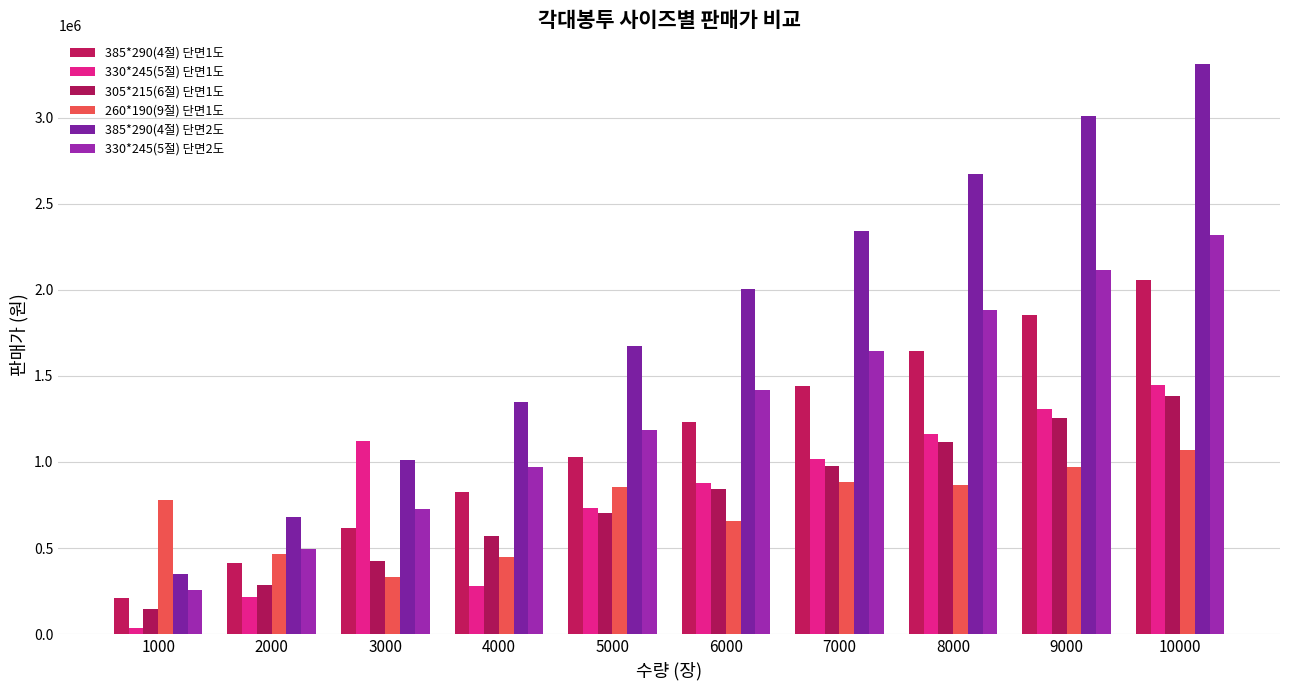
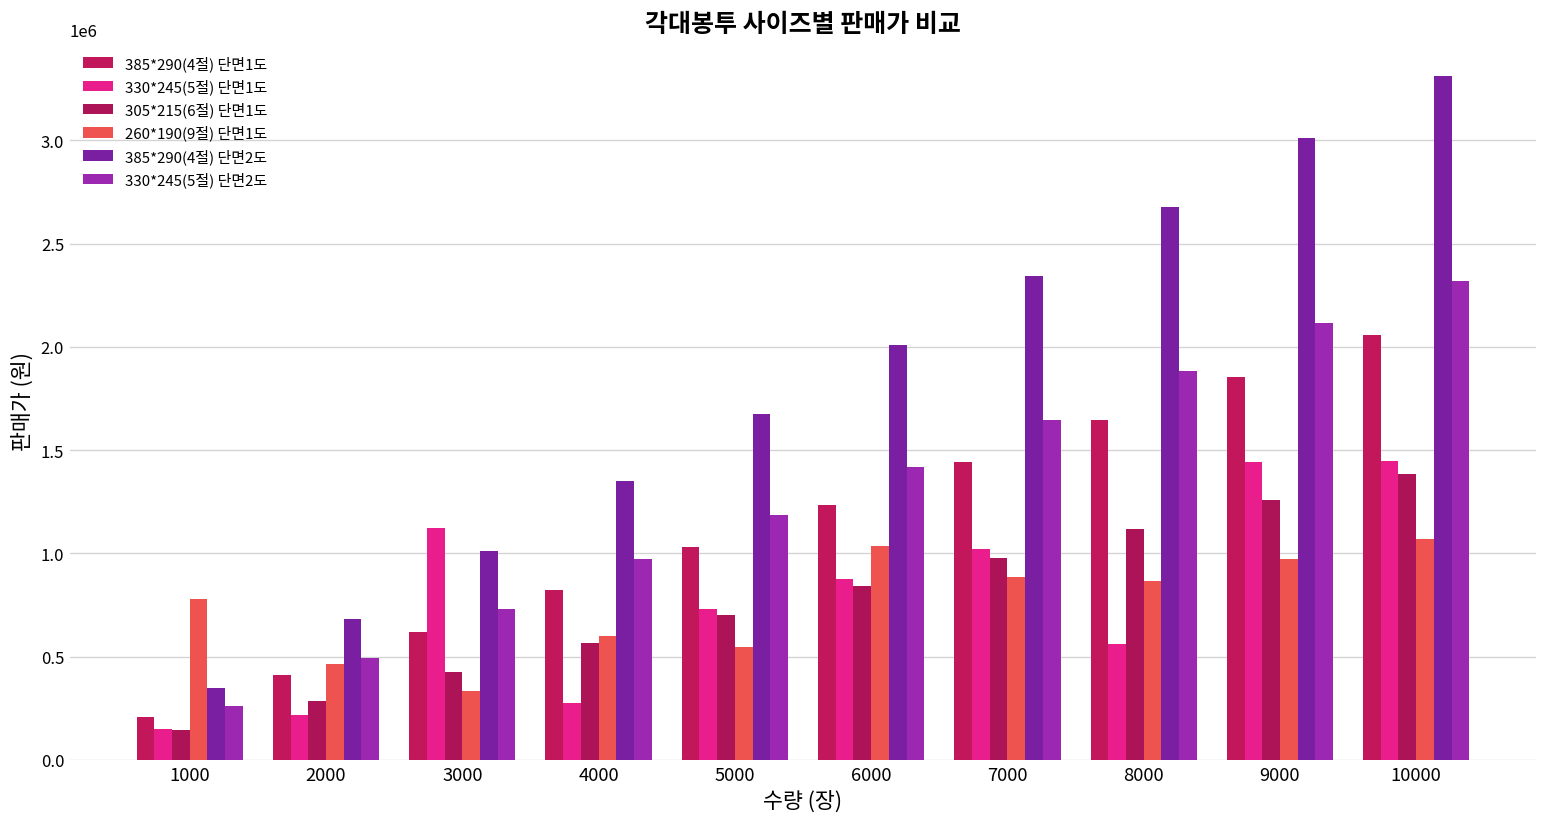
330*245(5절) 단면1도, 1000: 30000 -> 150000
260*190(9절) 단면1도, 4000: 450000 -> 600000
260*190(9절) 단면1도, 5000: 850000 -> 550000
260*190(9절) 단면1도, 6000: 660000 -> 1030000
330*245(5절) 단면1도, 8000: 1160000 -> 560000
330*245(5절) 단면1도, 9000: 1310000 -> 1440000
